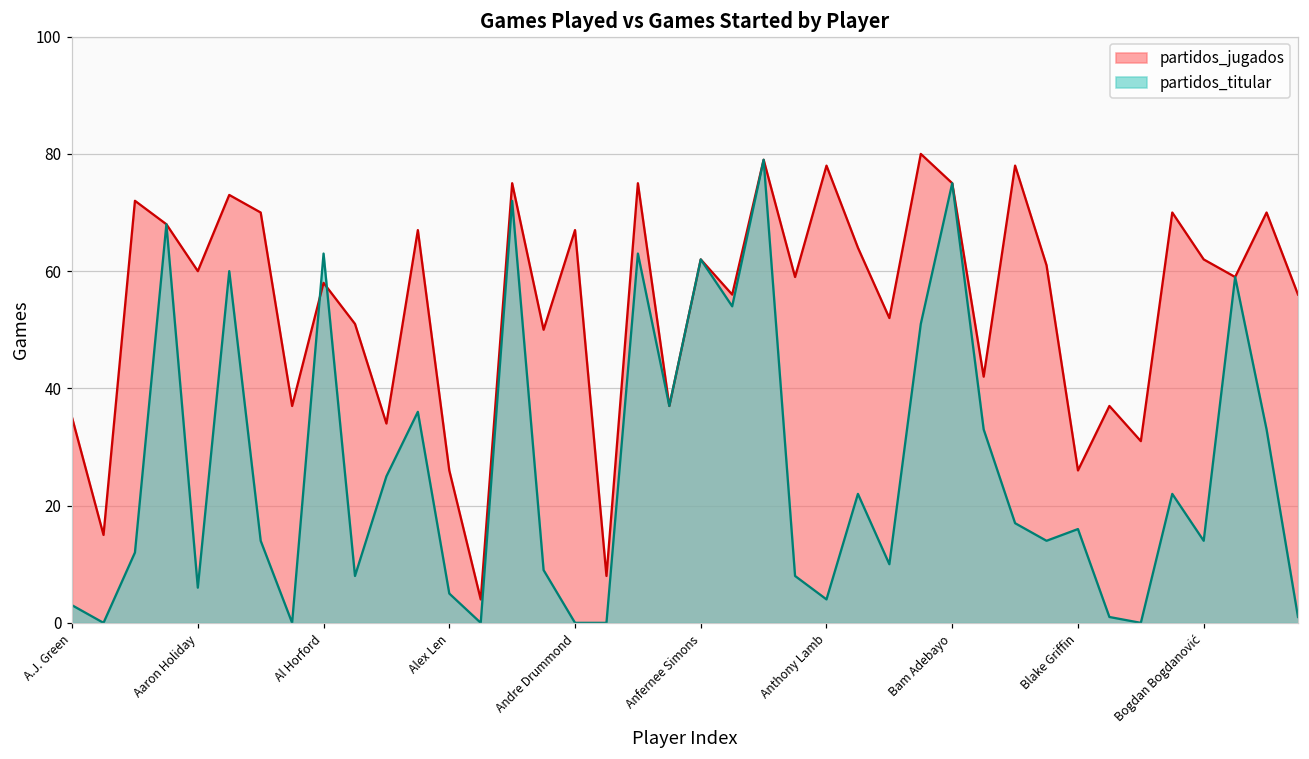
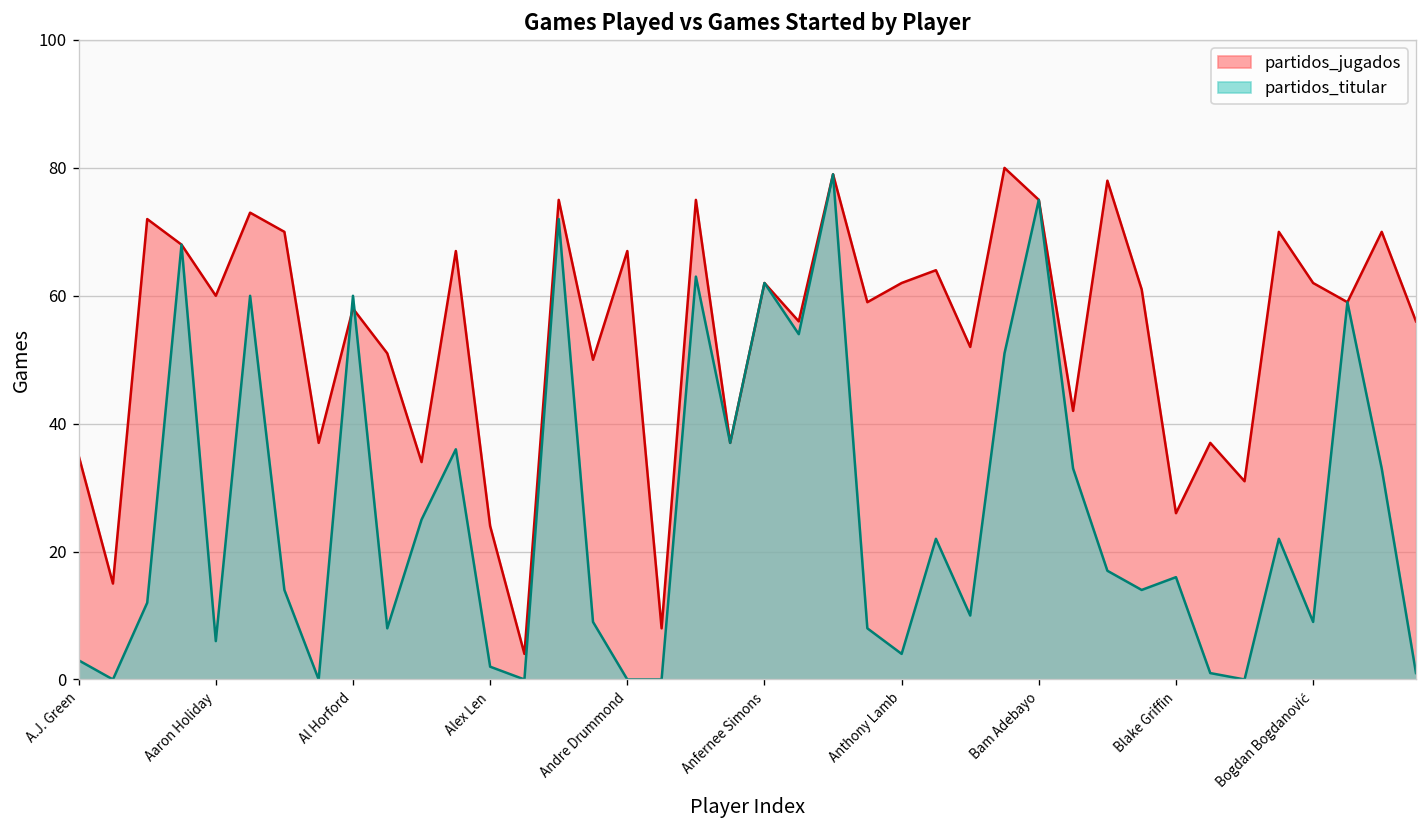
partidos_titular, Al Horford: 63 -> 60
partidos_jugados, Alex Len: 26 -> 24
partidos_titular, Alex Len: 5 -> 2
partidos_jugados, Anthony Lamb: 78 -> 62
partidos_titular, Bogdan Bogdanović: 14 -> 9
